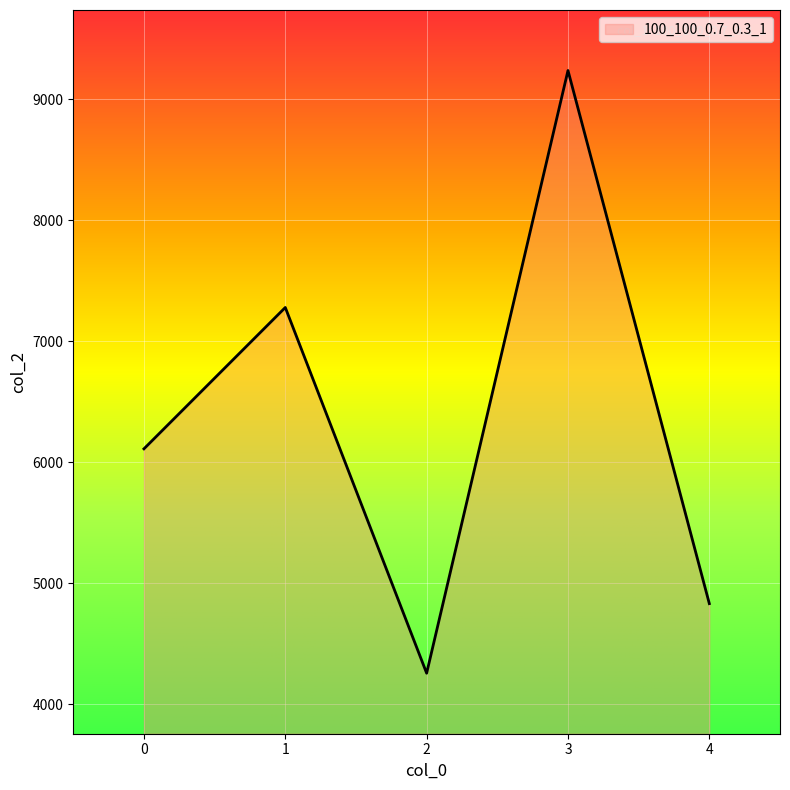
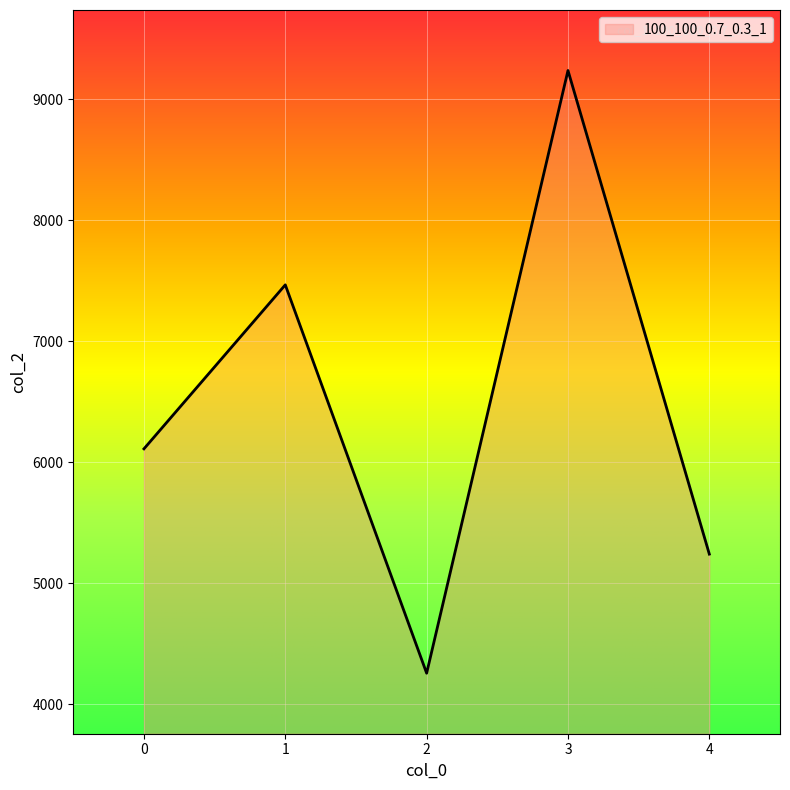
1: 7280 -> 7470
4: 4830 -> 5240
